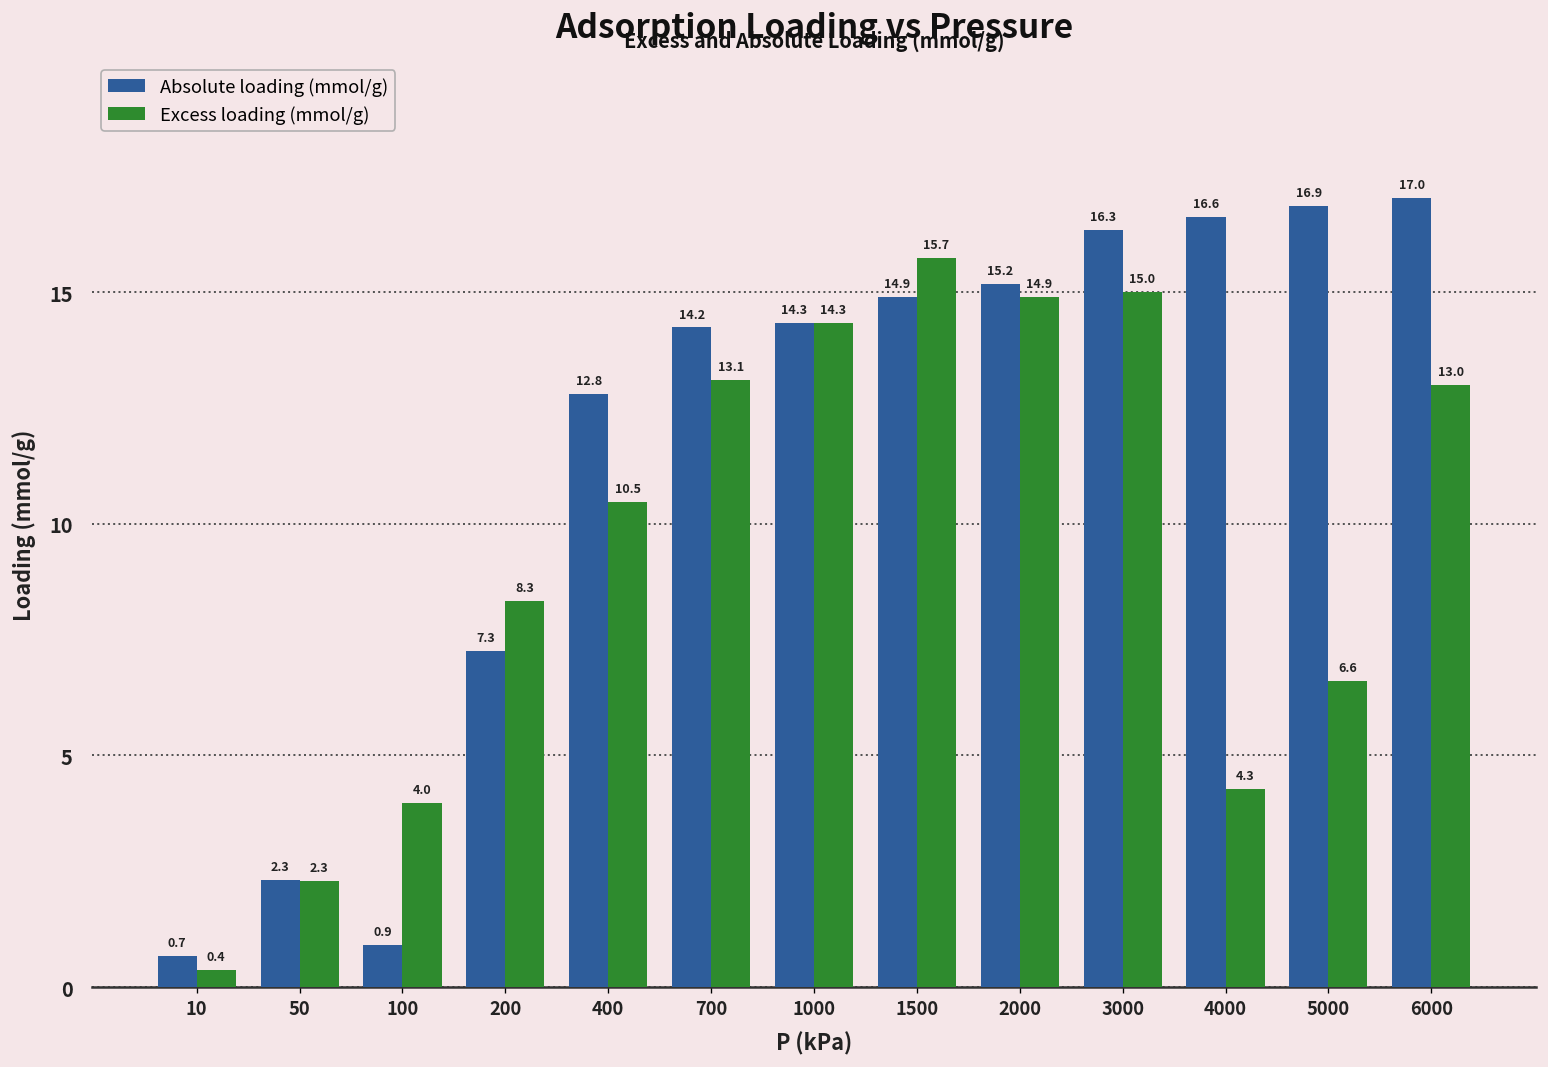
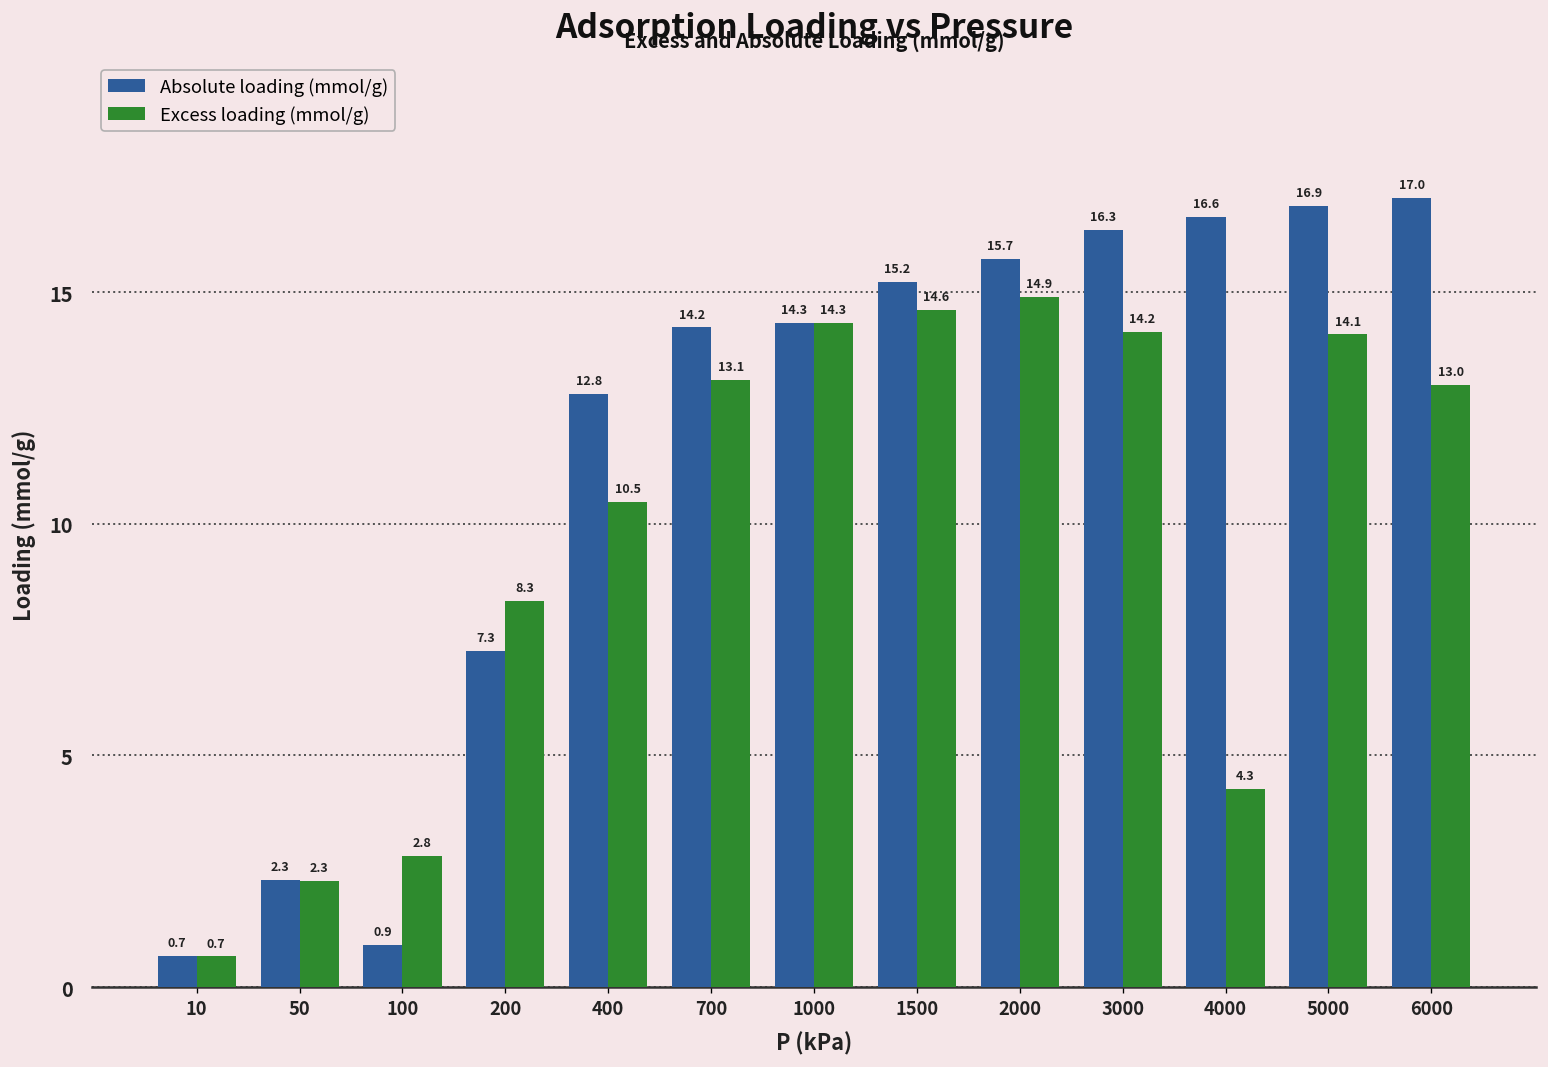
Excess loading (mmol/g), 10: 0.4 -> 0.7
Excess loading (mmol/g), 100: 4.0 -> 2.8
Absolute loading (mmol/g), 1500: 14.9 -> 15.2
Excess loading (mmol/g), 1500: 15.7 -> 14.6
Absolute loading (mmol/g), 2000: 15.2 -> 15.7
Excess loading (mmol/g), 3000: 15.0 -> 14.2
Excess loading (mmol/g), 5000: 6.6 -> 14.1
